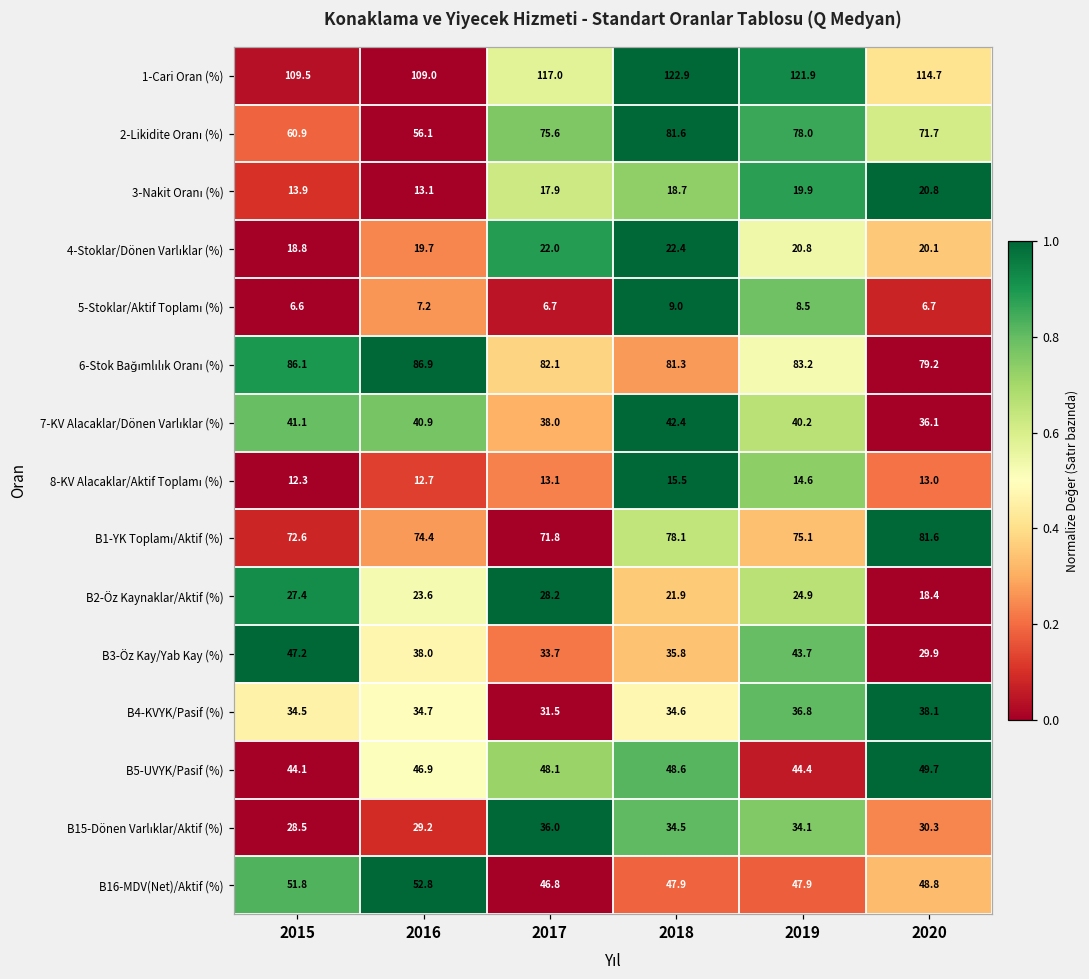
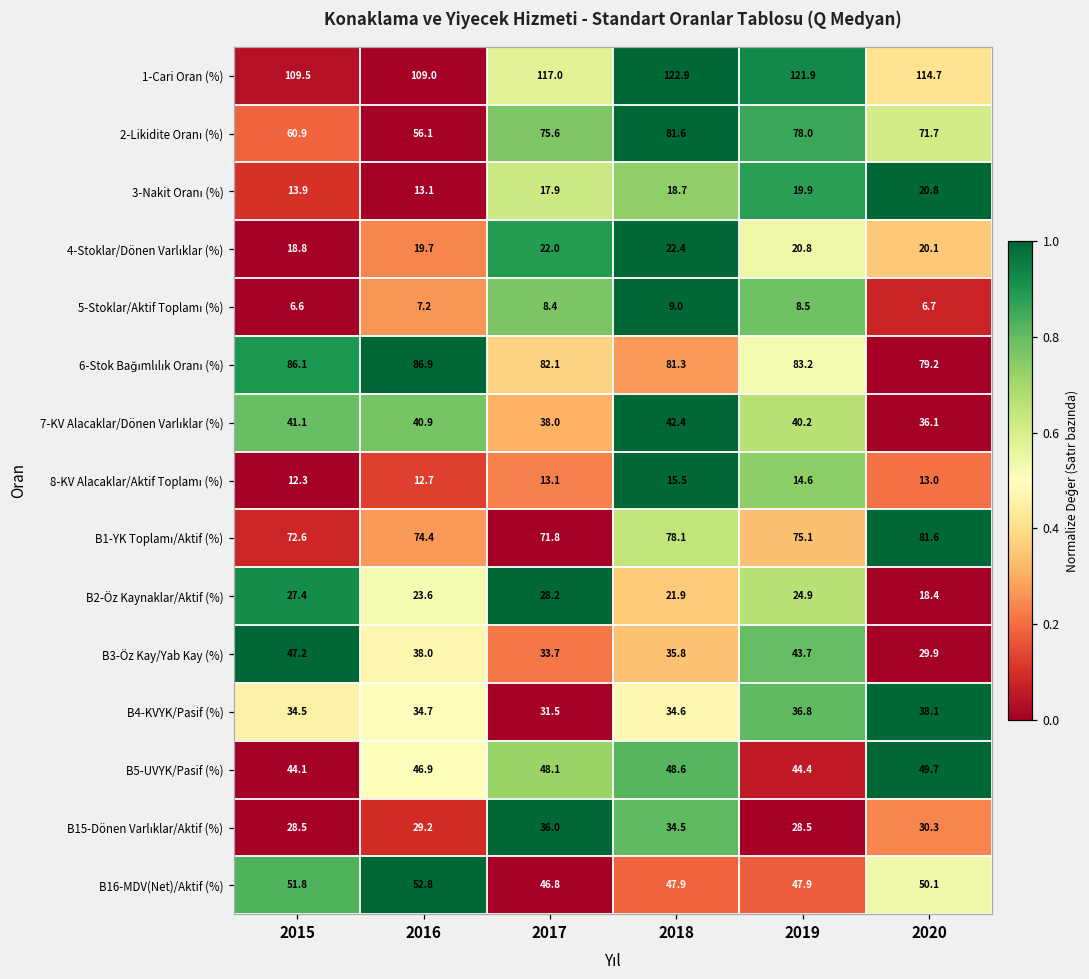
5-Stoklar/Aktif Toplamı (%), 2017: 6.7 -> 8.4
B15-Dönen Varlıklar/Aktif (%), 2019: 34.1 -> 28.5
B16-MDV(Net)/Aktif (%), 2020: 48.8 -> 50.1
